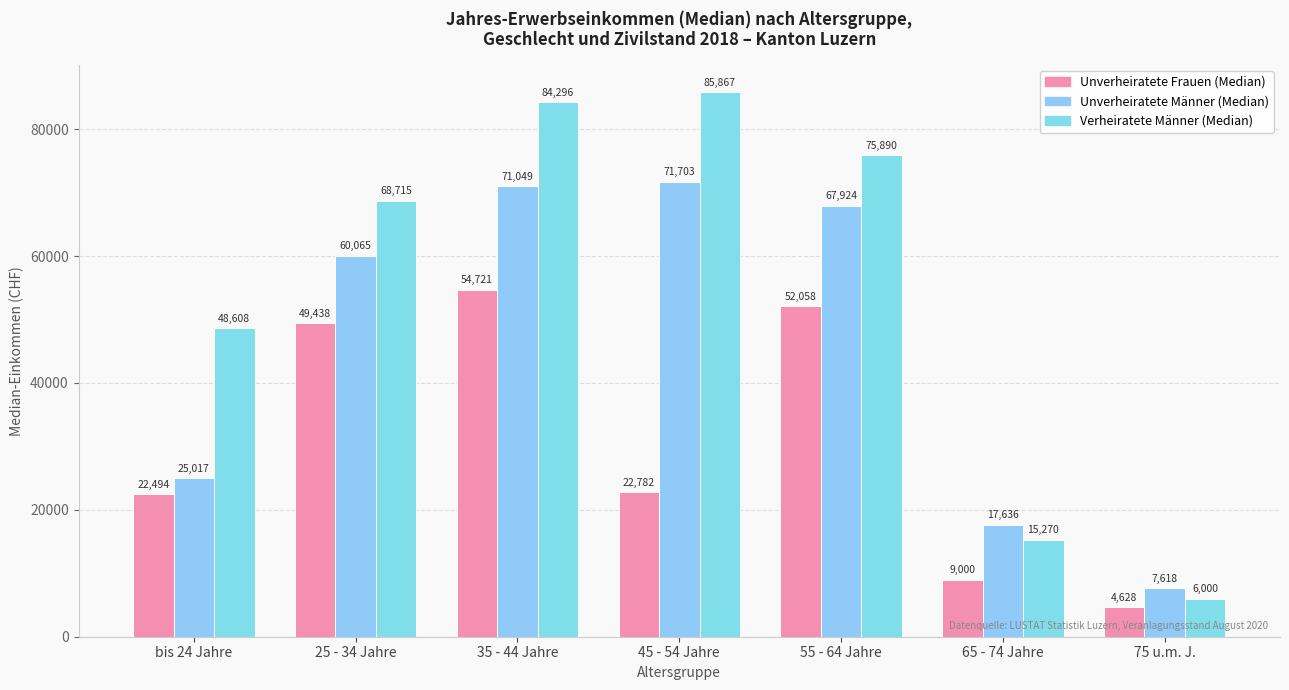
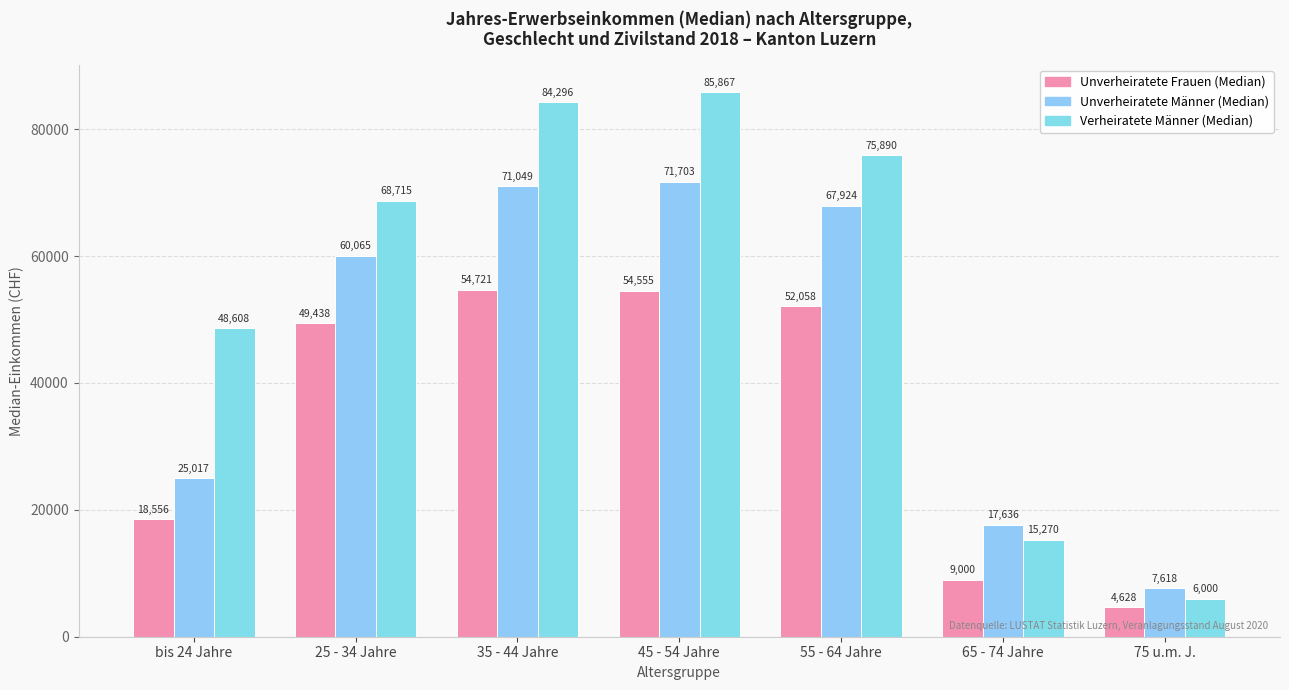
Unverheiratete Frauen (Median), bis 24 Jahre: 22,494 -> 18,556
Unverheiratete Frauen (Median), 45 - 54 Jahre: 22,782 -> 54,555
